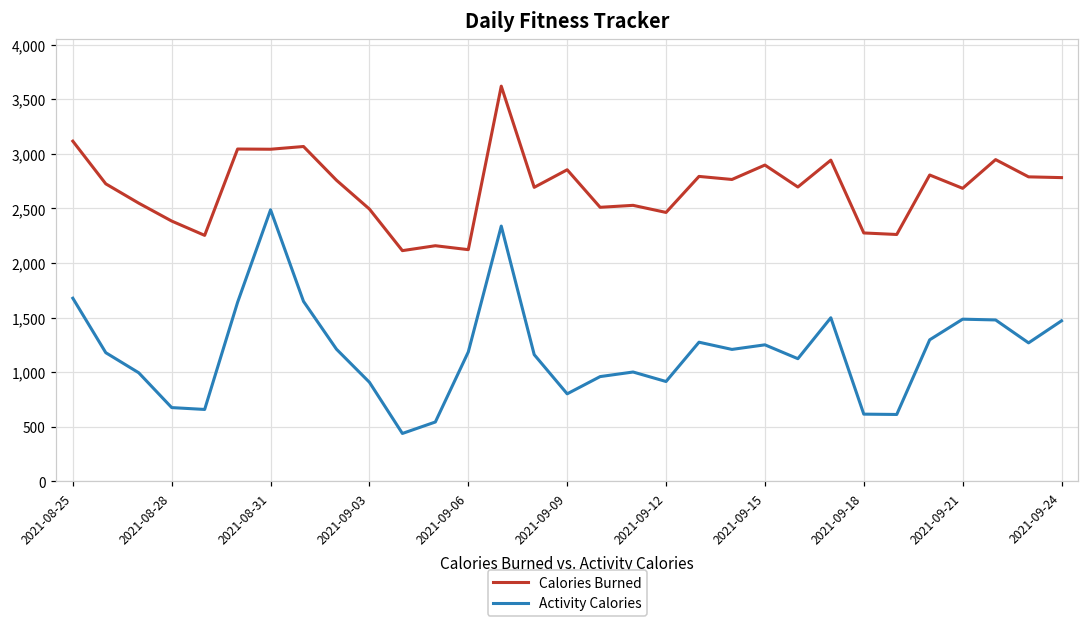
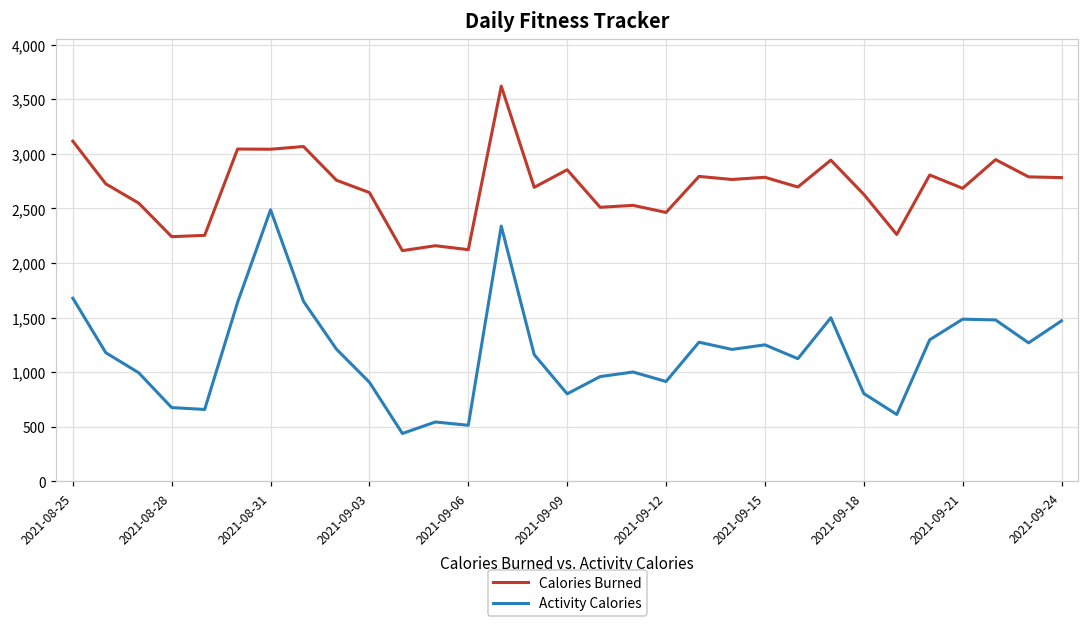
Calories Burned, 2021-08-28: 2,400 -> 2,200
Calories Burned, 2021-09-03: 2,500 -> 2,600
Activity Calories, 2021-09-06: 1,200 -> 500
Calories Burned, 2021-09-15: 2,900 -> 2,800
Calories Burned, 2021-09-18: 2,300 -> 2,600
Activity Calories, 2021-09-18: 600 -> 800
